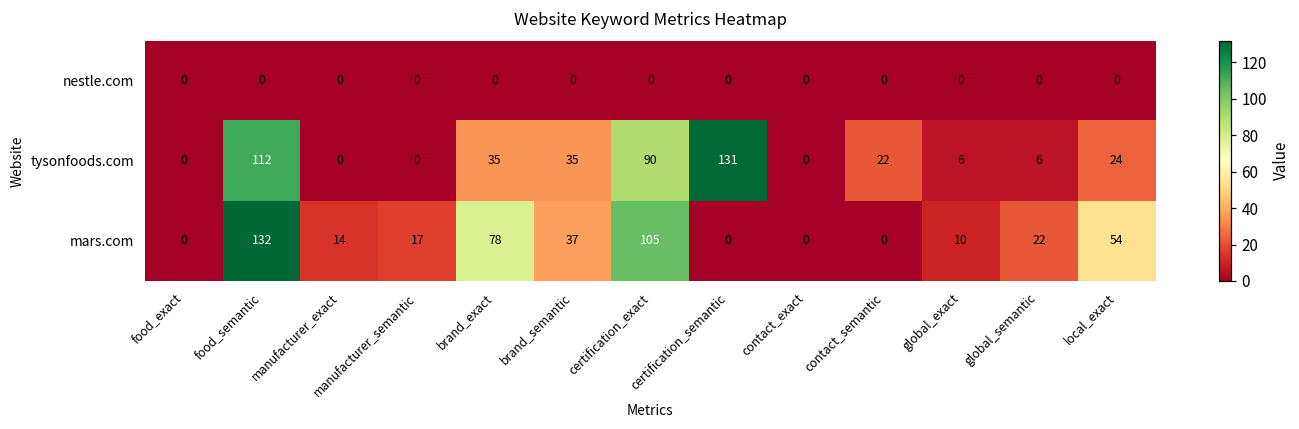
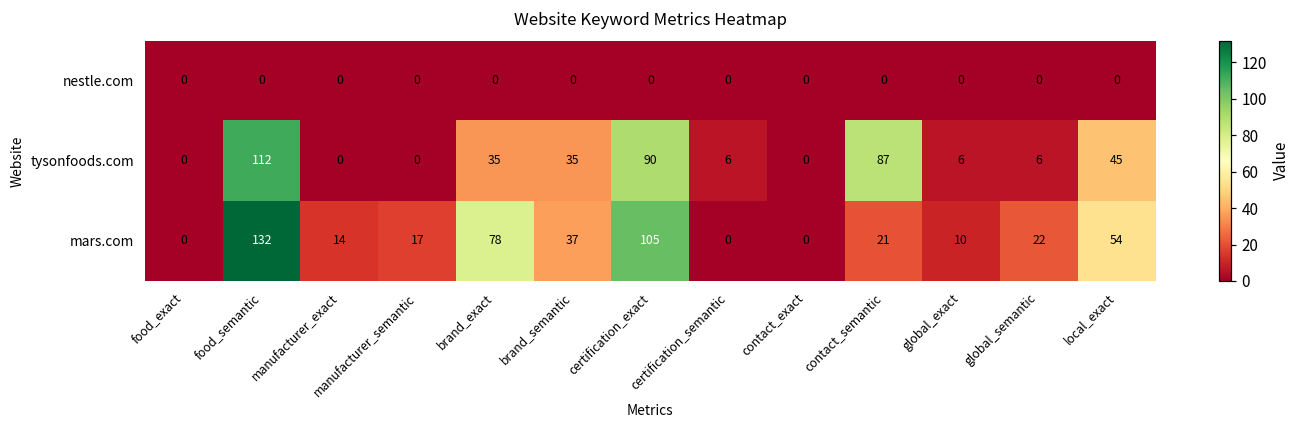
tysonfoods.com, certification_semantic: 131 -> 6
tysonfoods.com, contact_semantic: 22 -> 87
tysonfoods.com, local_exact: 24 -> 45
mars.com, contact_semantic: 0 -> 21
